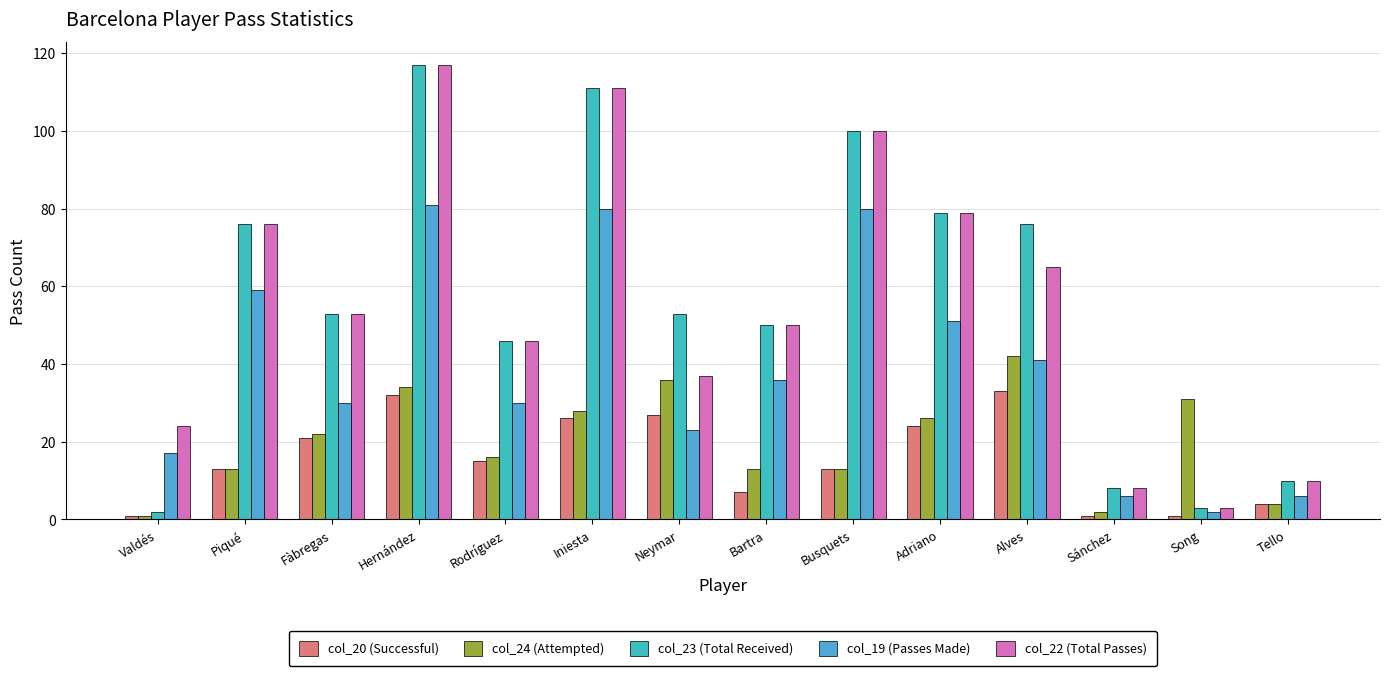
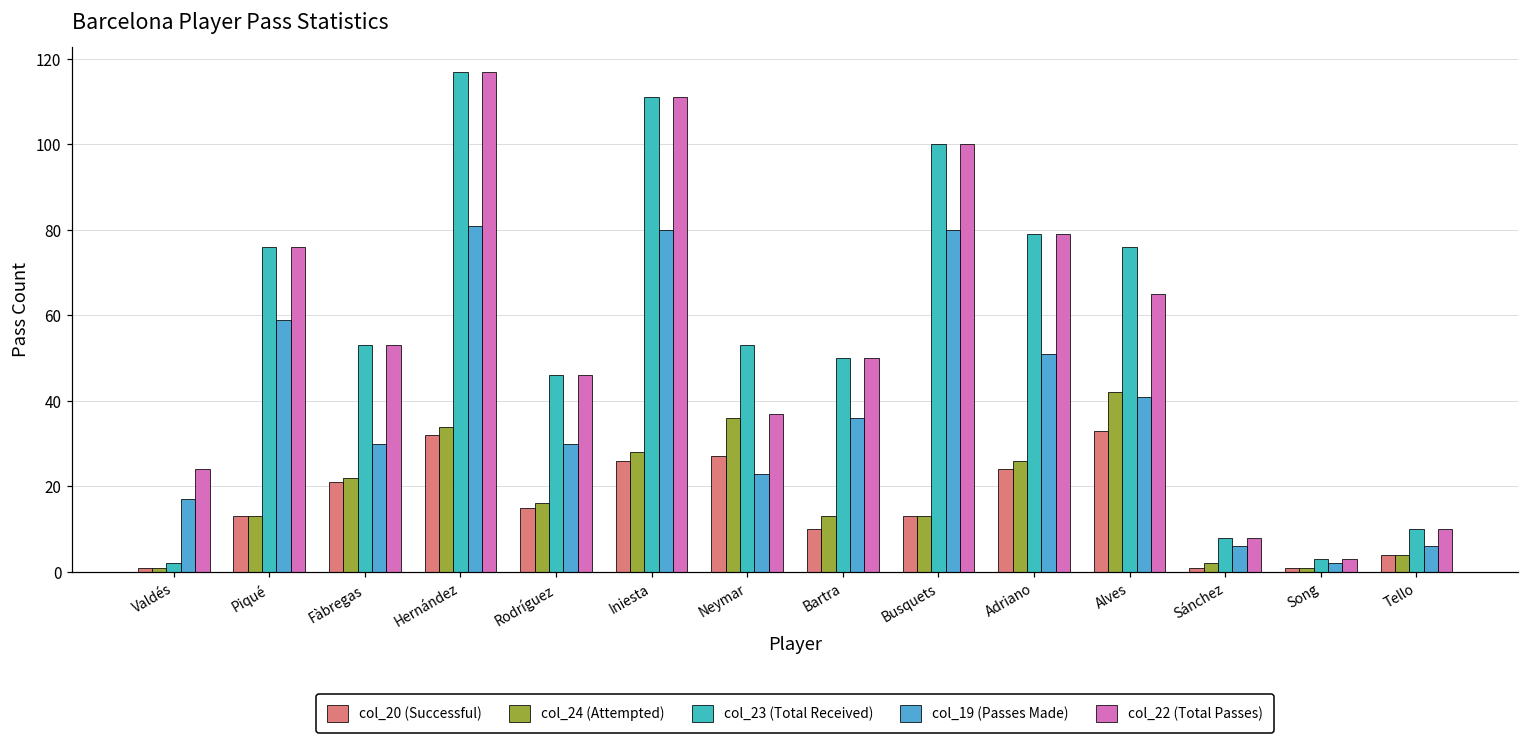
col_20 (Successful), Bartra: 7 -> 10
col_24 (Attempted), Song: 31 -> 1
